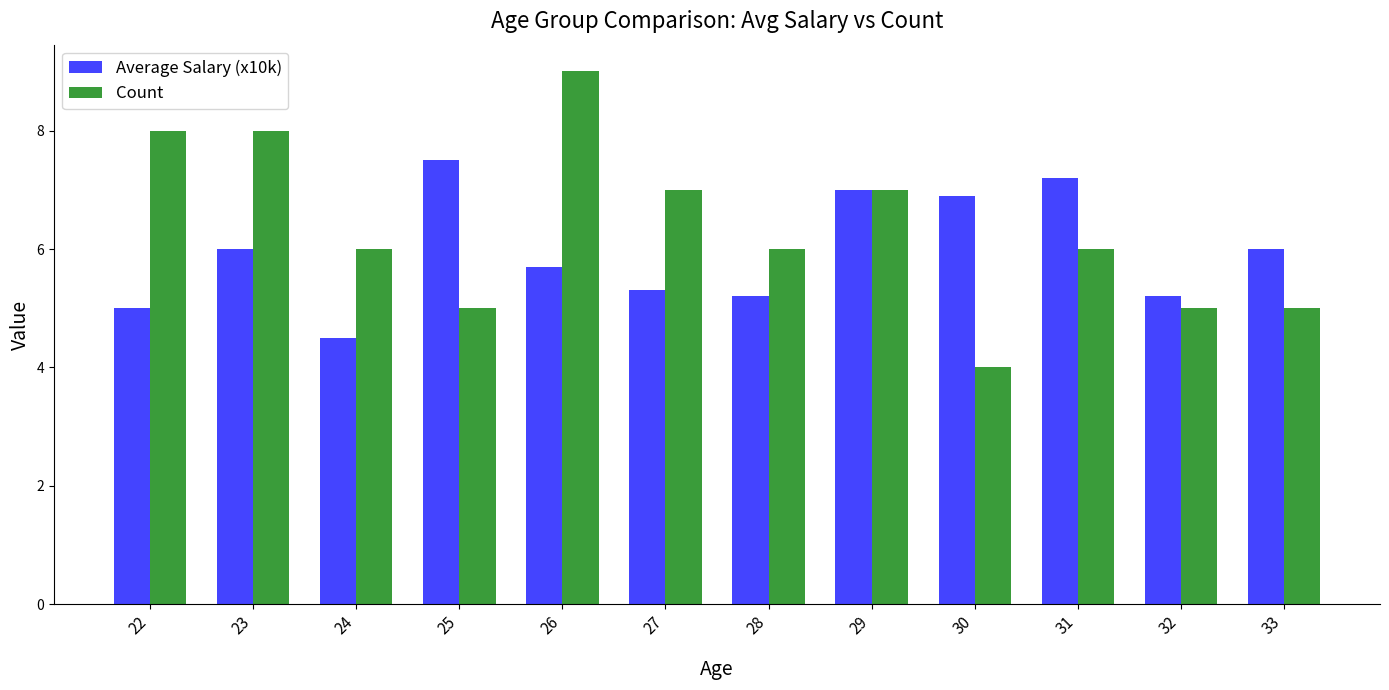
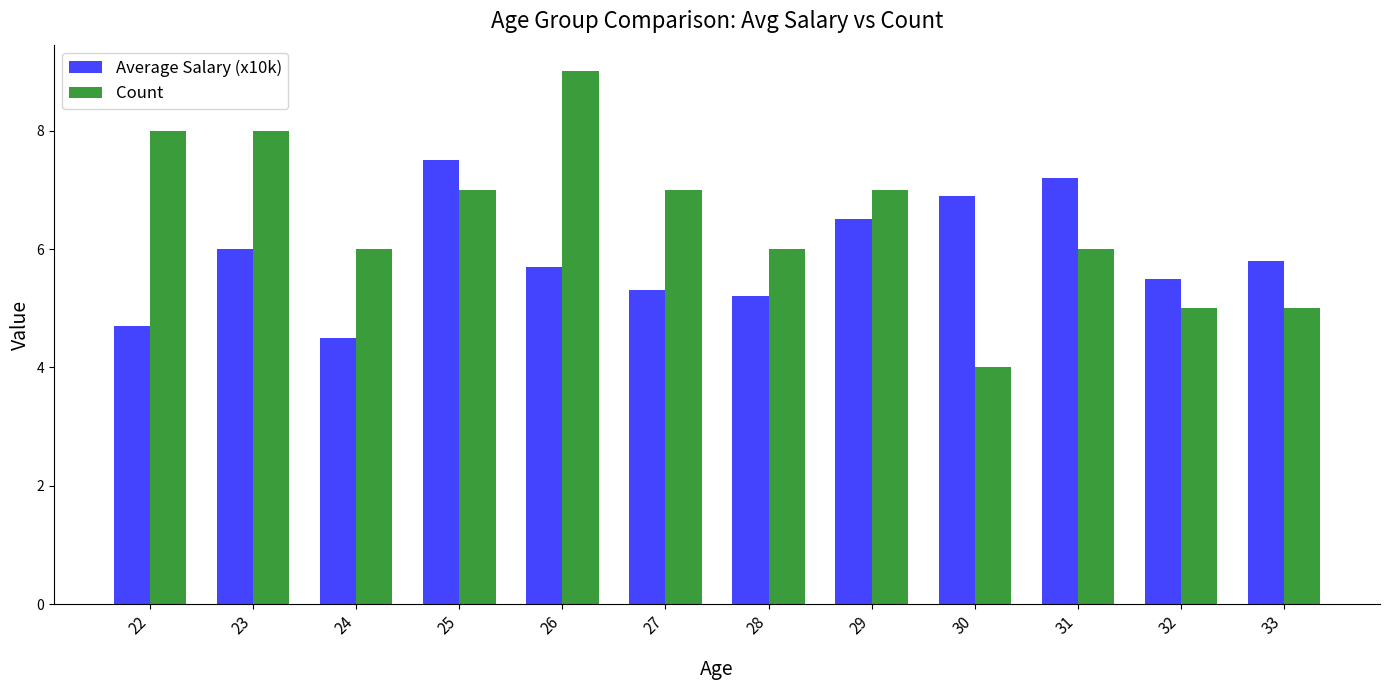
Average Salary (x10k), 22: 5.0 -> 4.7
Count, 25: 5 -> 7
Average Salary (x10k), 29: 7.0 -> 6.5
Average Salary (x10k), 32: 5.2 -> 5.5
Average Salary (x10k), 33: 6.0 -> 5.8
